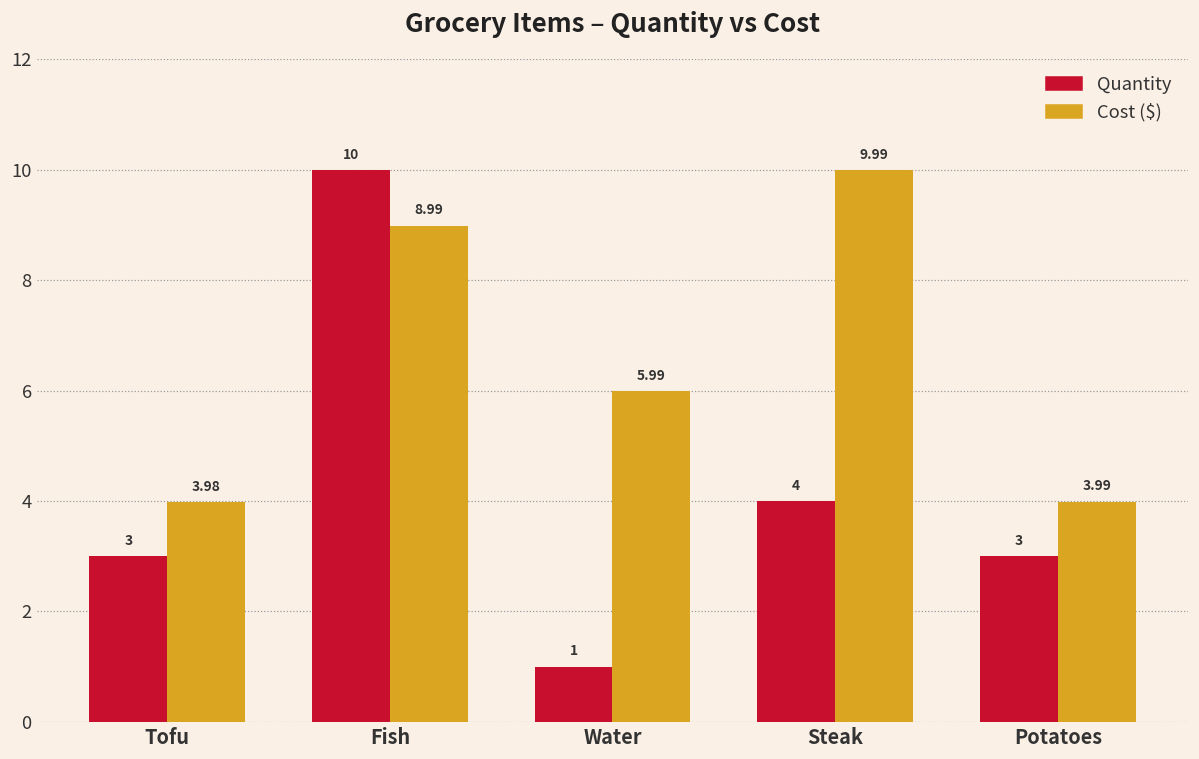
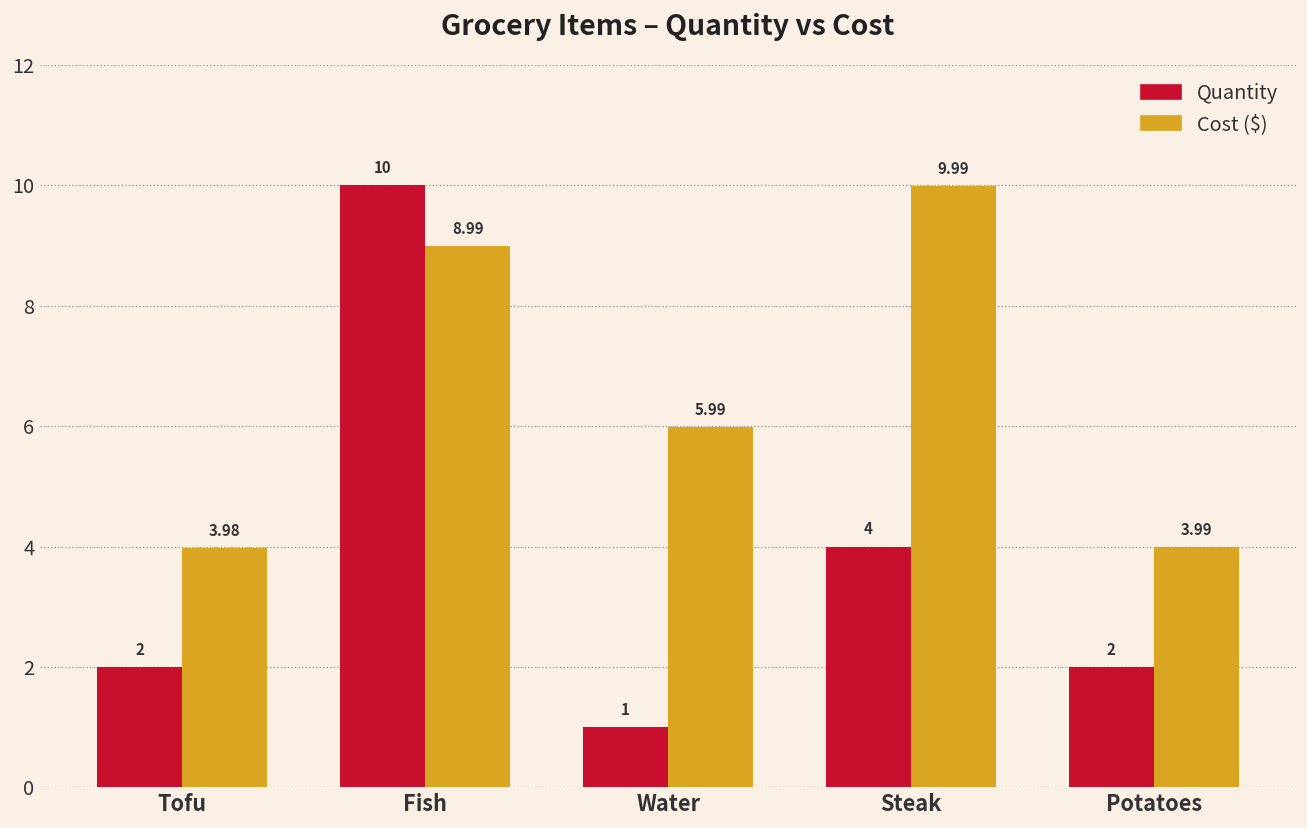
Quantity, Tofu: 3 -> 2
Quantity, Potatoes: 3 -> 2
